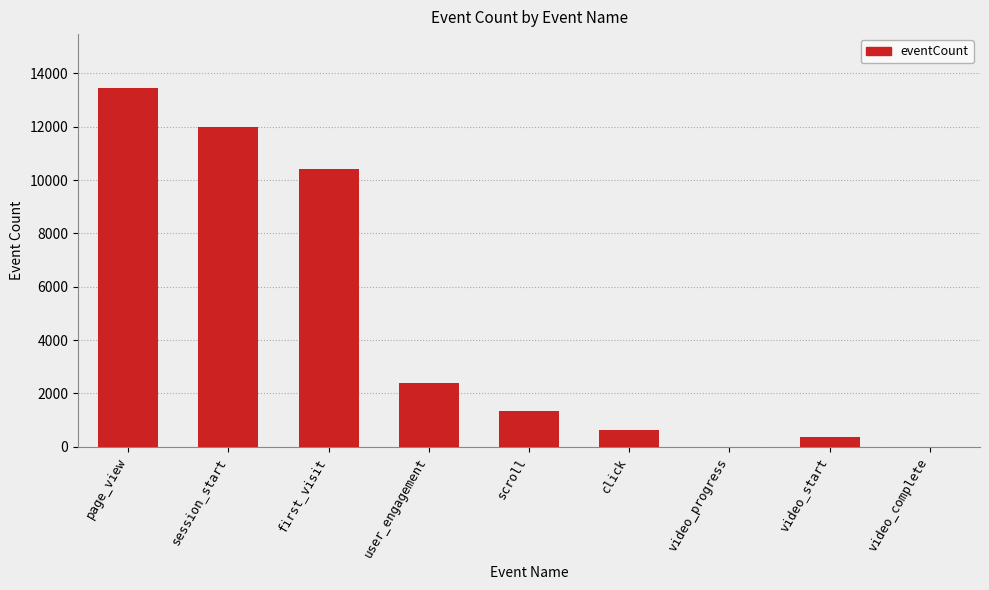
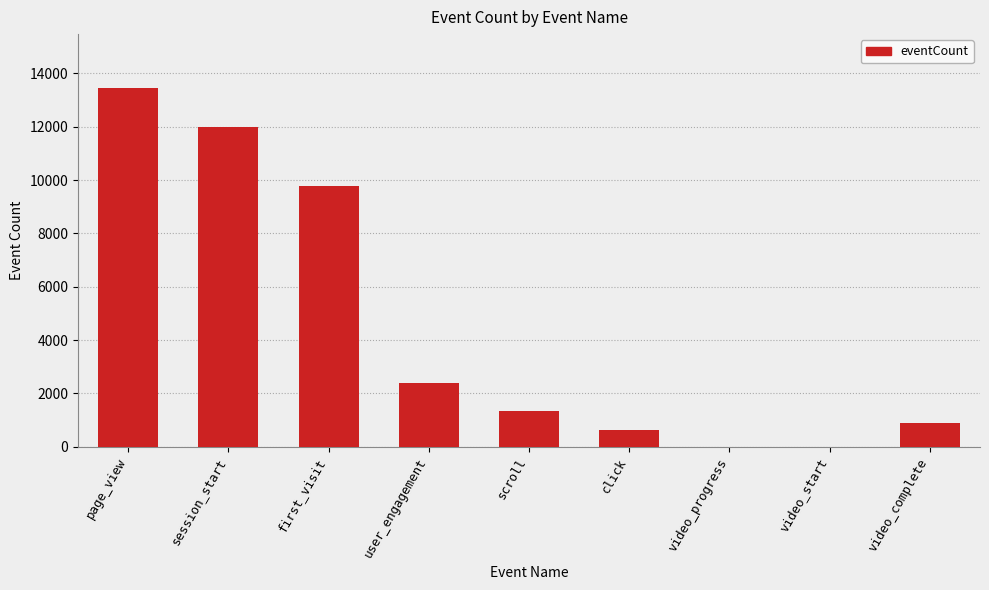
first_visit: 10400 -> 9800
video_start: 400 -> 0
video_complete: 0 -> 900
